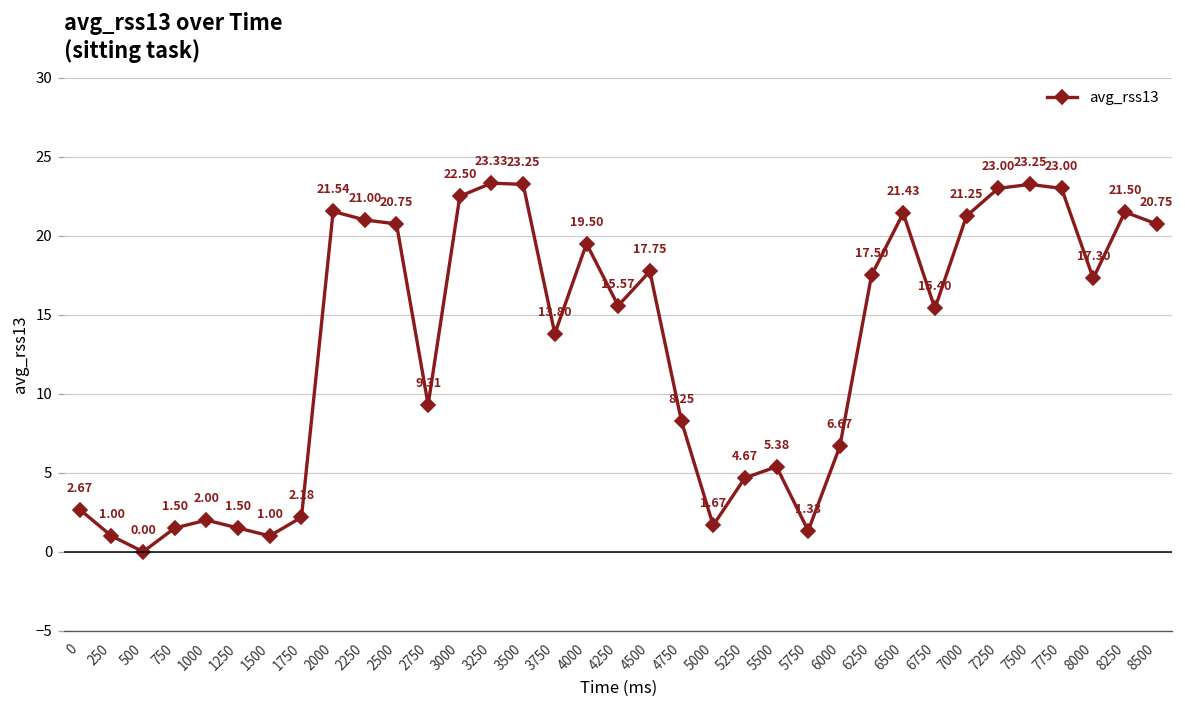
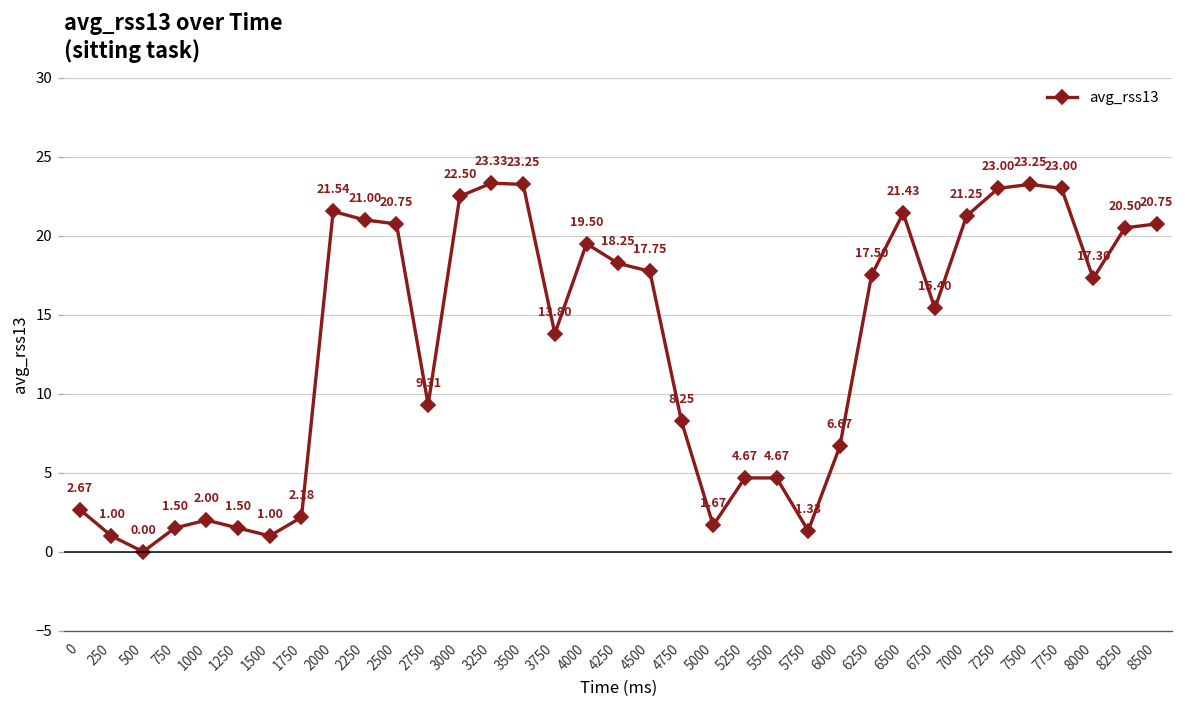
4250: 15.57 -> 18.25
5500: 5.38 -> 4.67
8250: 21.50 -> 20.50
